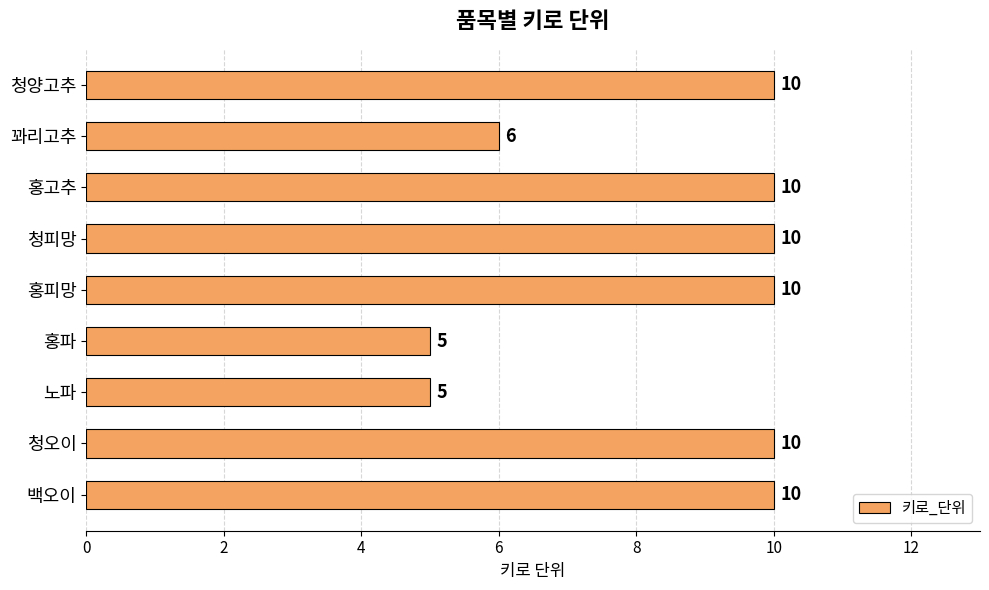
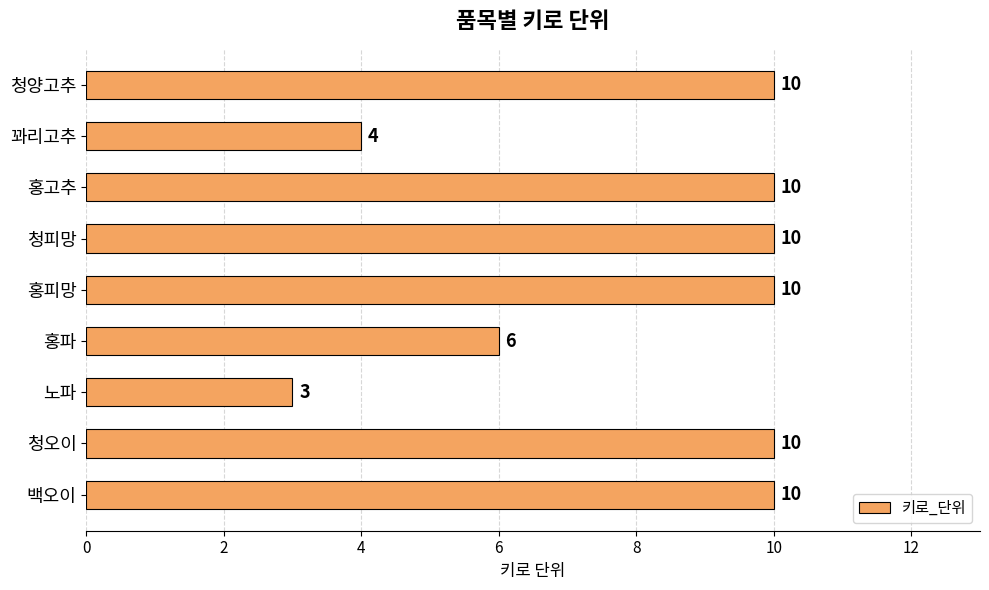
꽈리고추: 6 -> 4
홍파: 5 -> 6
노파: 5 -> 3
